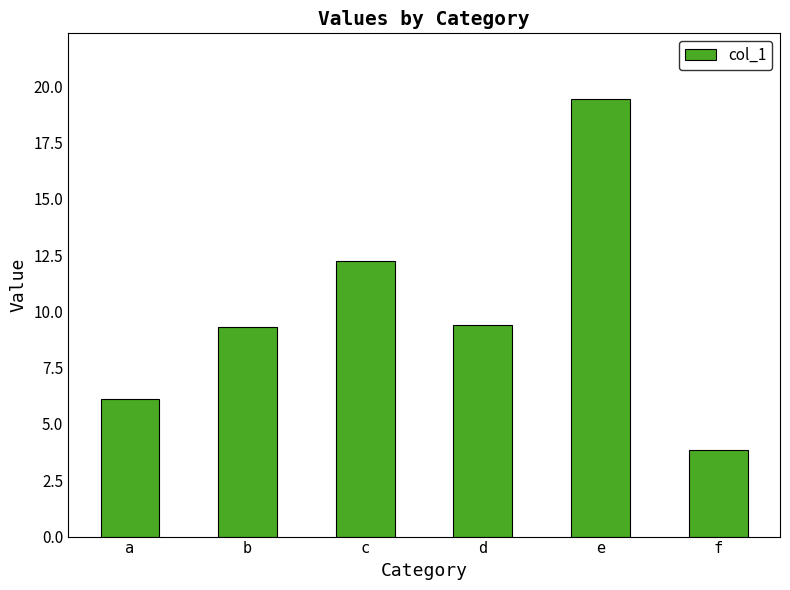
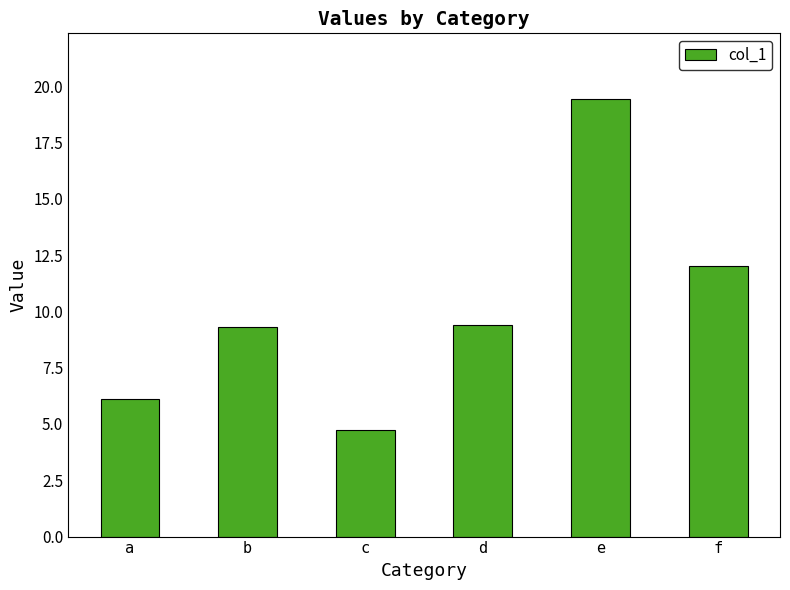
c: 12.3 -> 4.7
f: 3.9 -> 12.0
